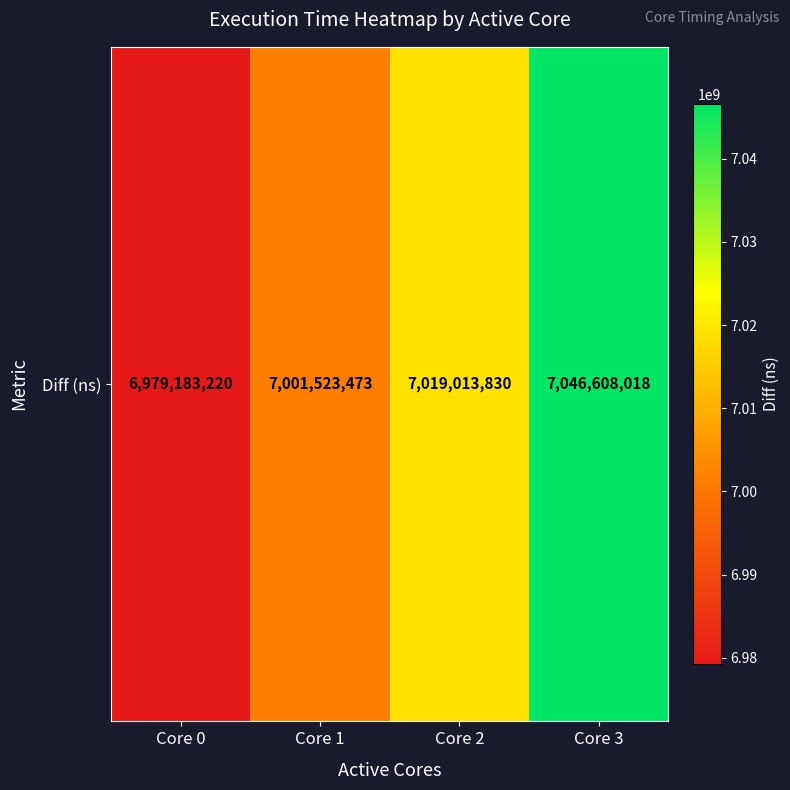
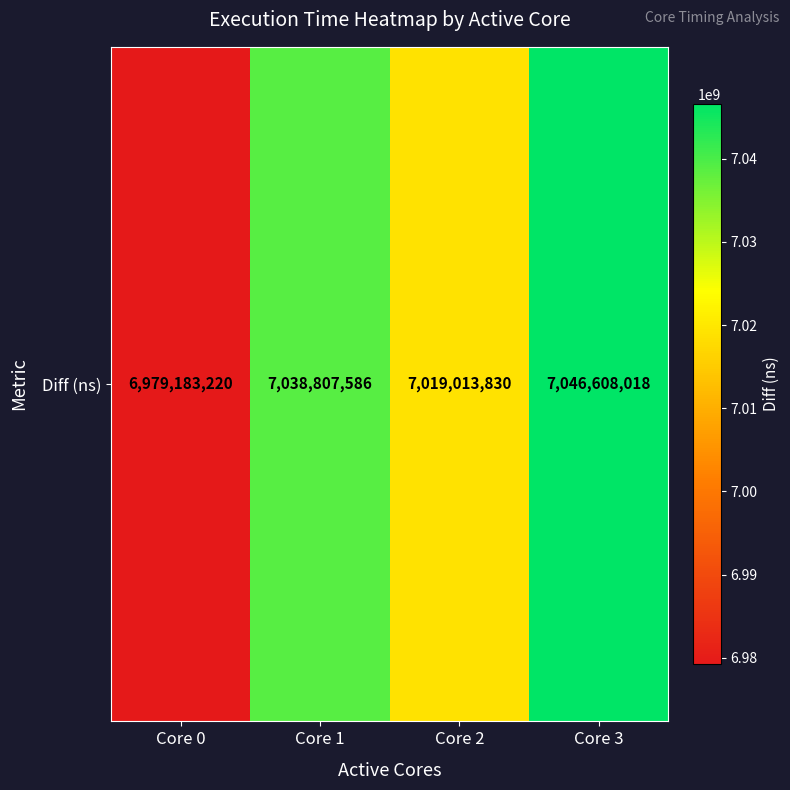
Diff (ns), Core 1: 7,001,523,473 -> 7,038,807,586
